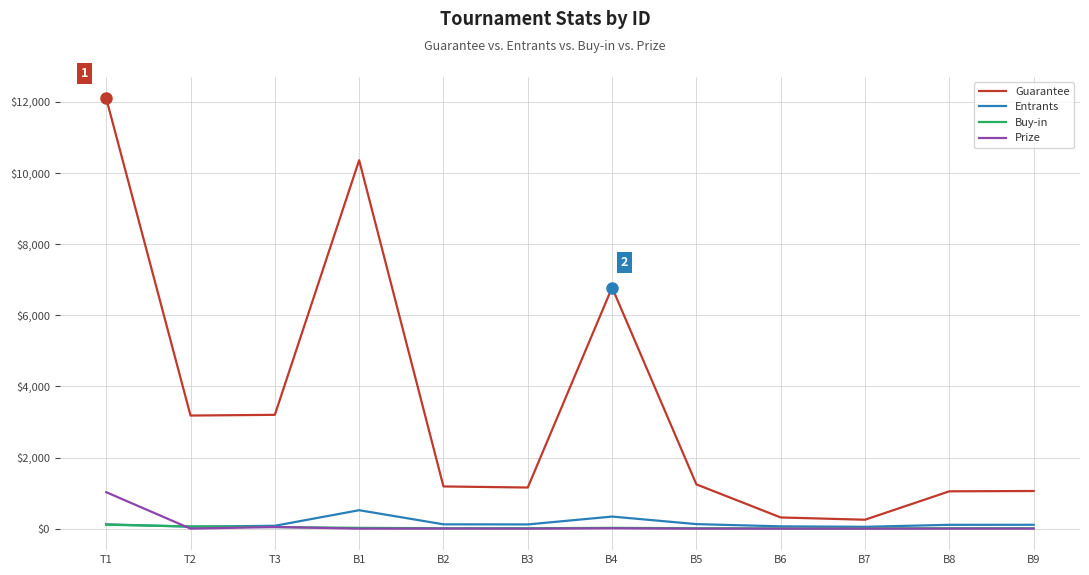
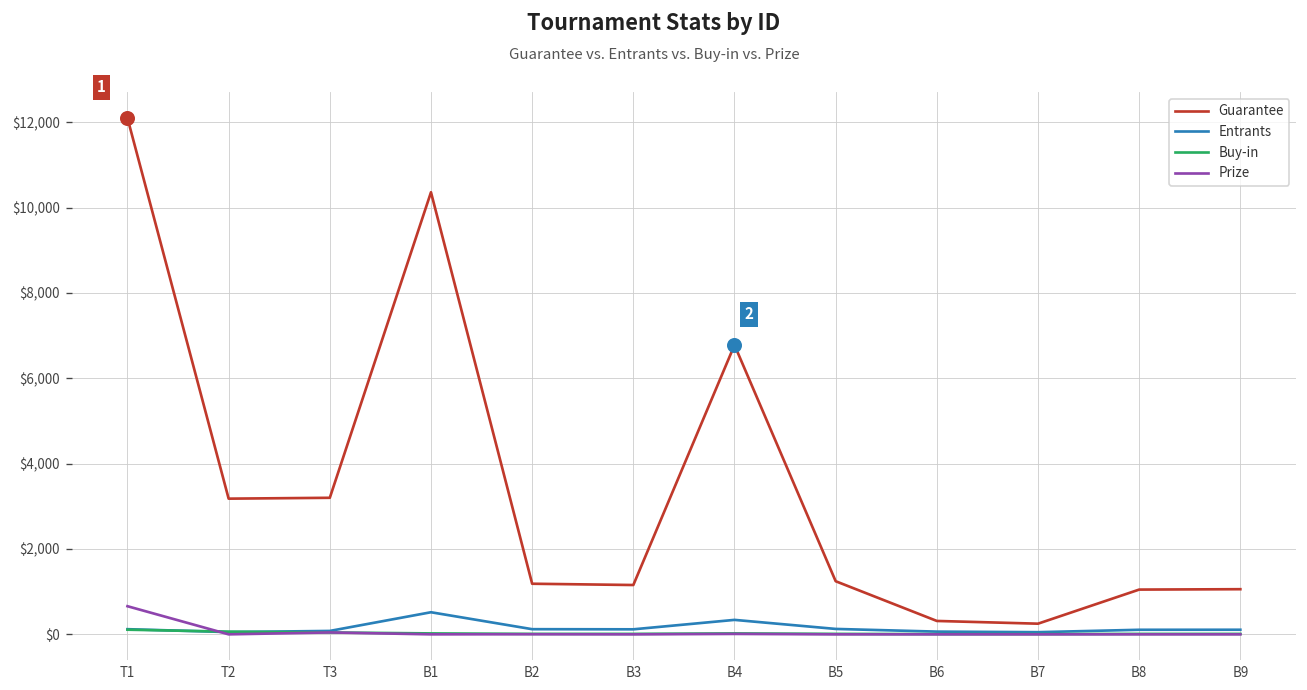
Prize, T1: $1,000 -> $700
